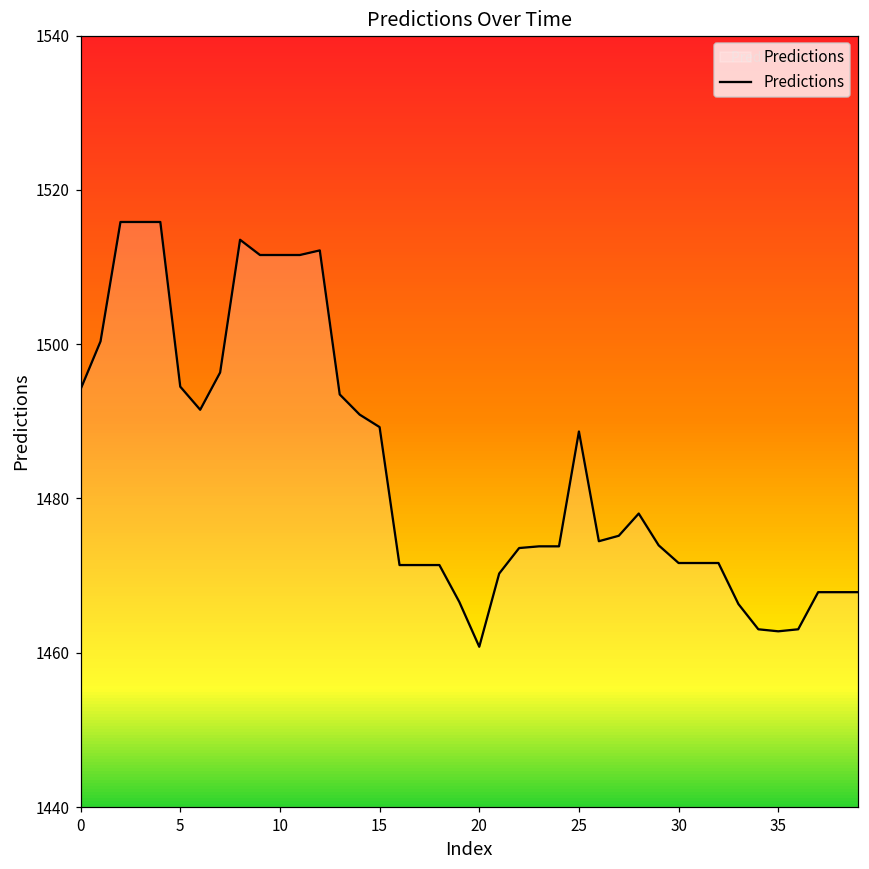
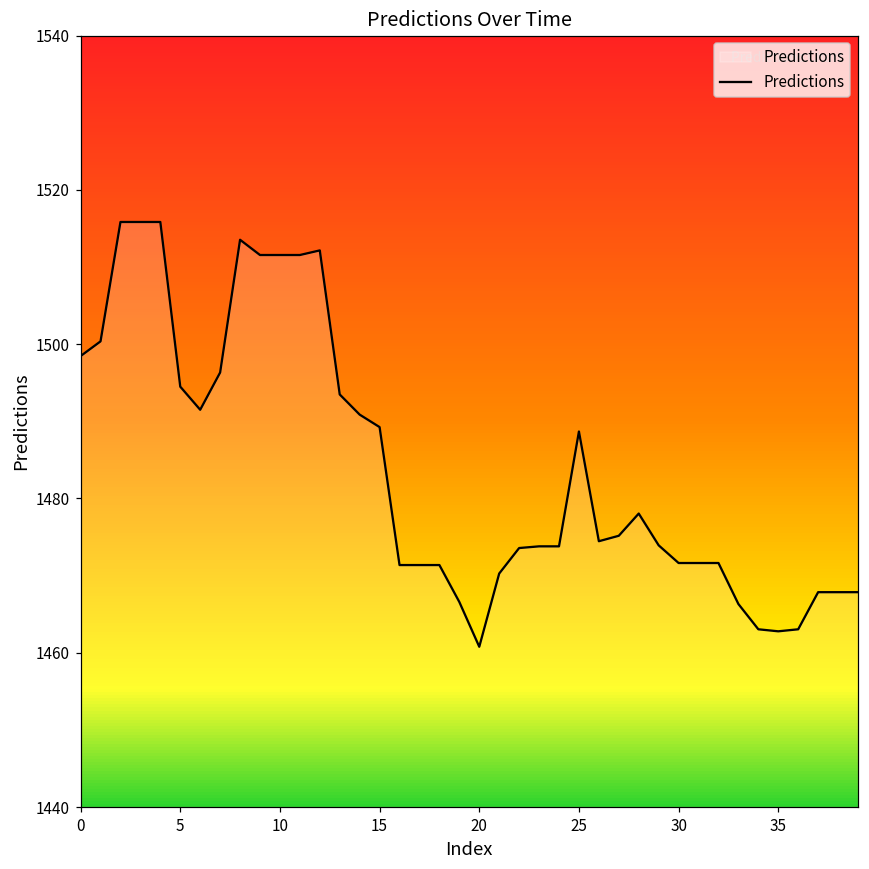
0: 1494 -> 1498
